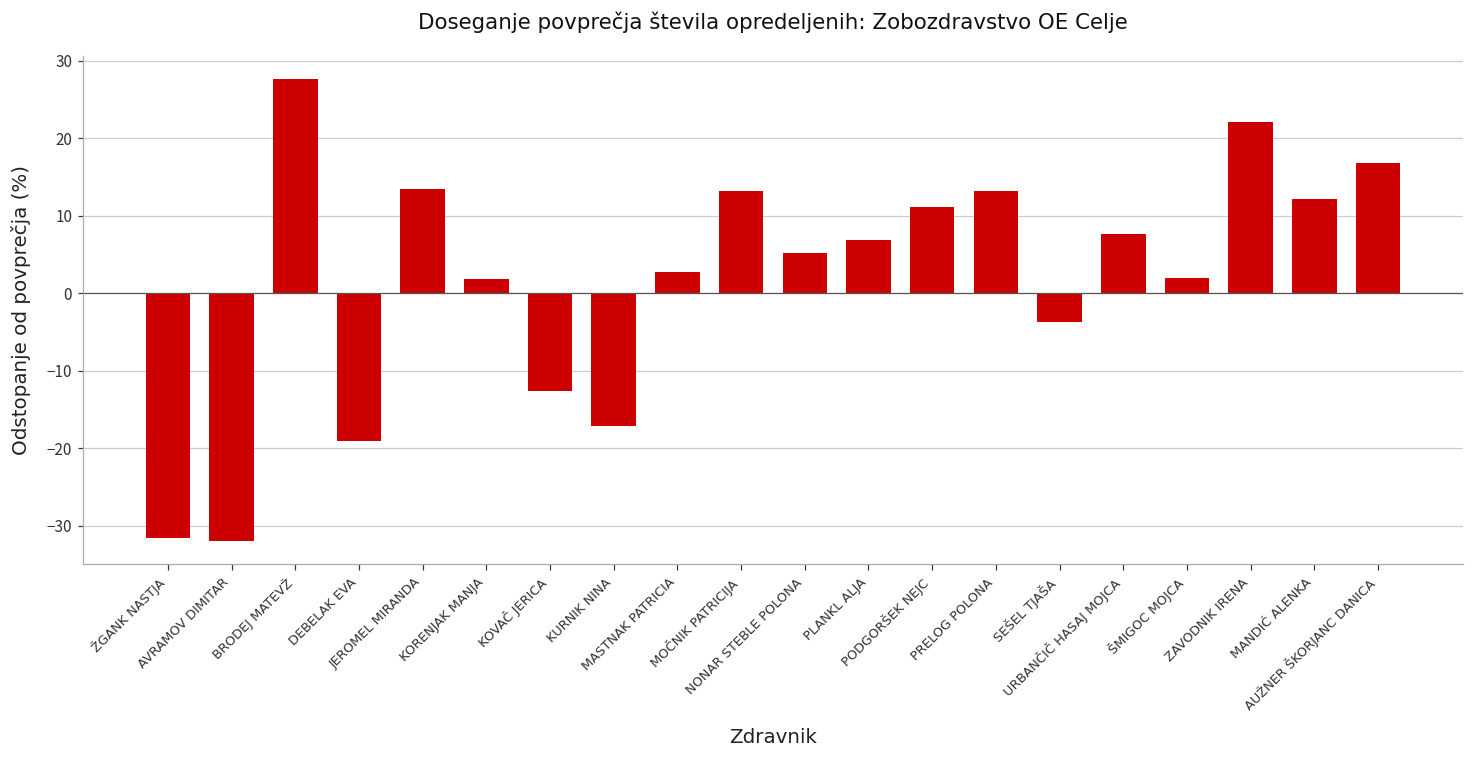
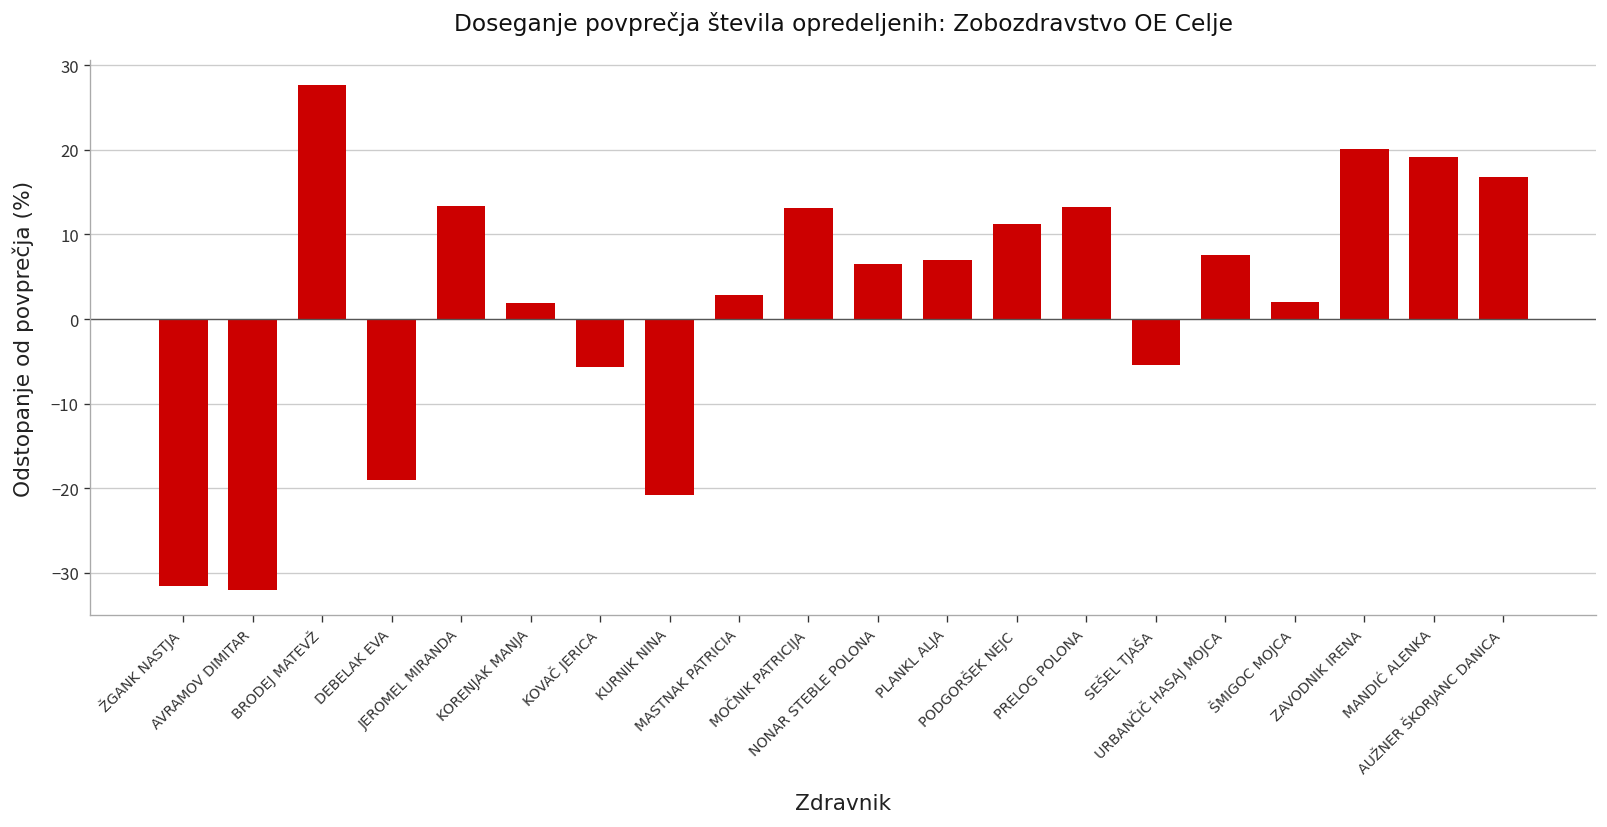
KOVAČ JERICA: -13 -> -6
KURNIK NINA: -17 -> -21
NONAR STEBLE POLONA: 5 -> 7
SEŠEL TJAŠA: -4 -> -5
ZAVODNIK IRENA: 22 -> 20
MANDIĆ ALENKA: 12 -> 19
